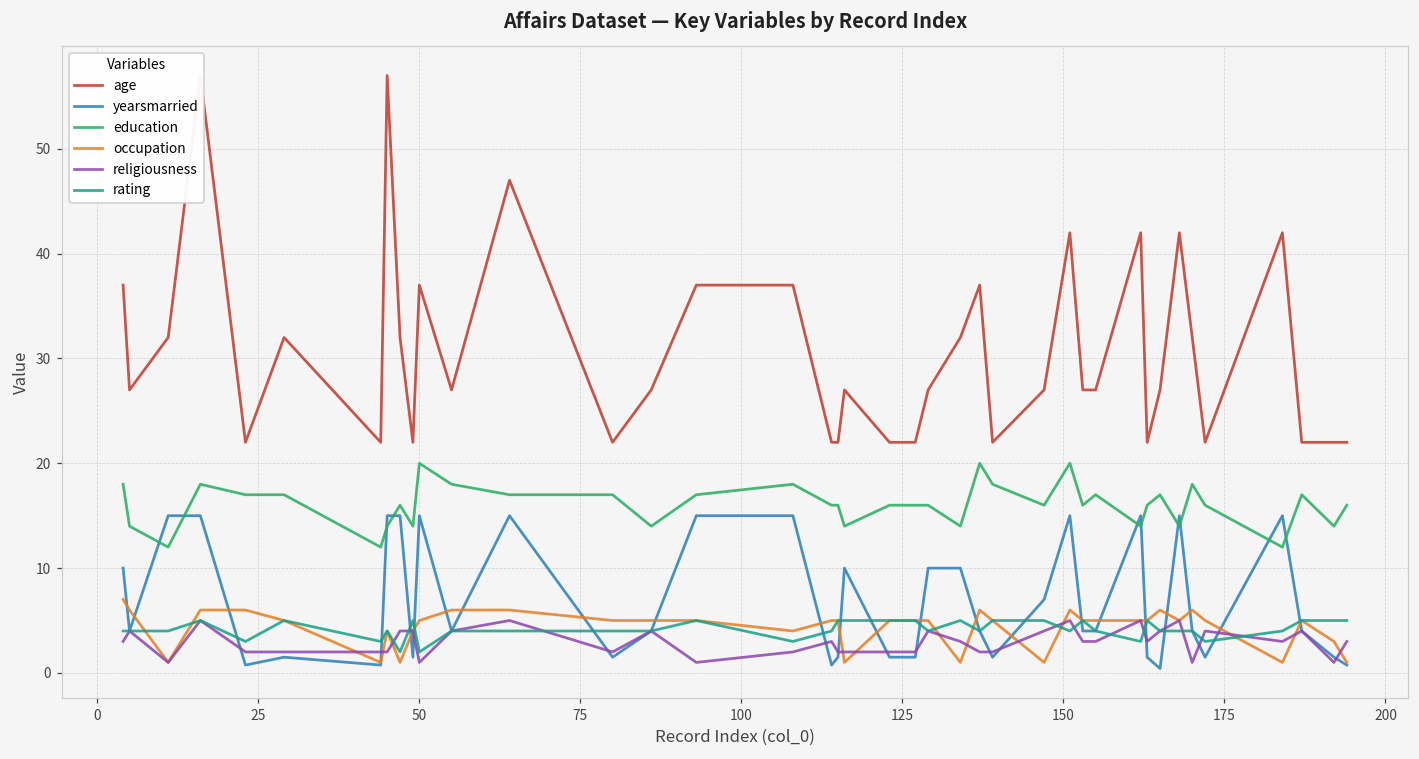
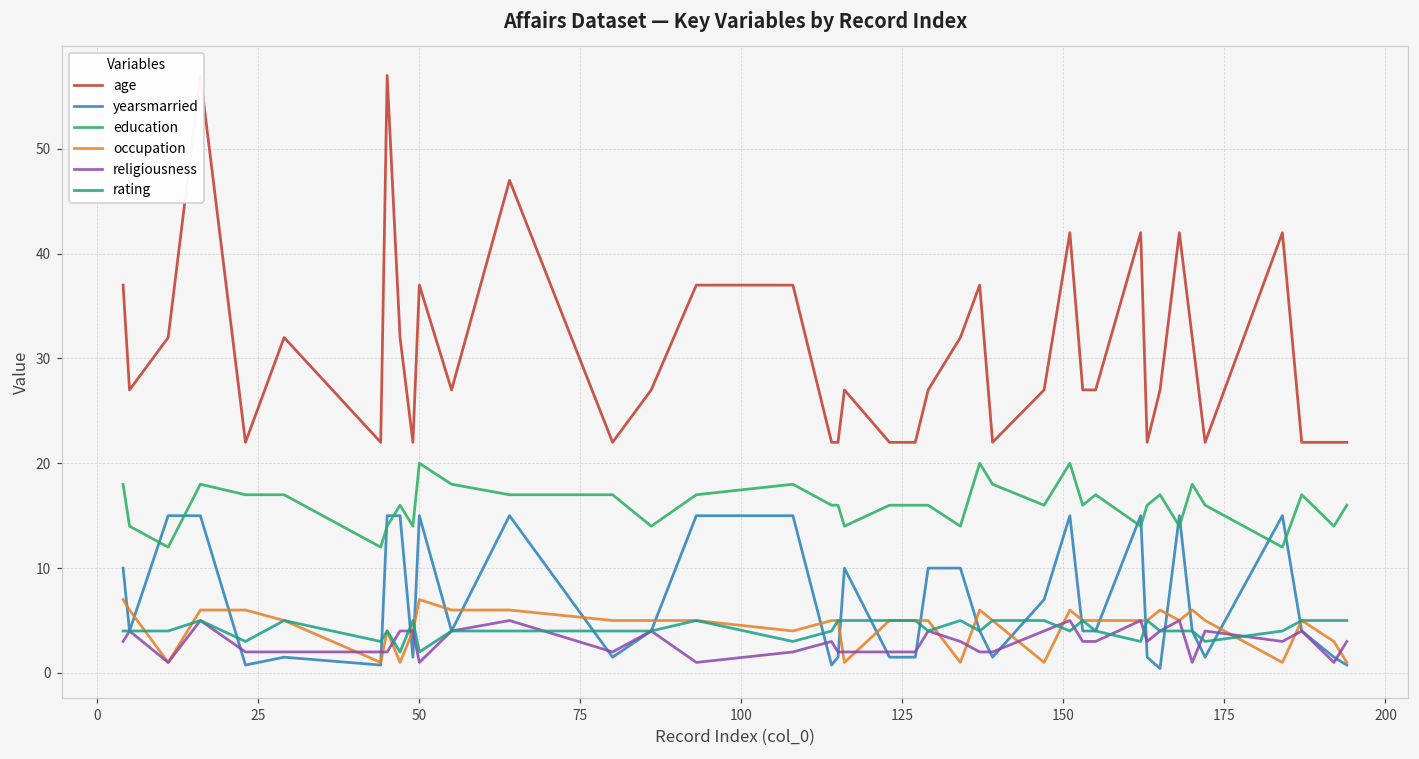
occupation, 50: 5 -> 7
